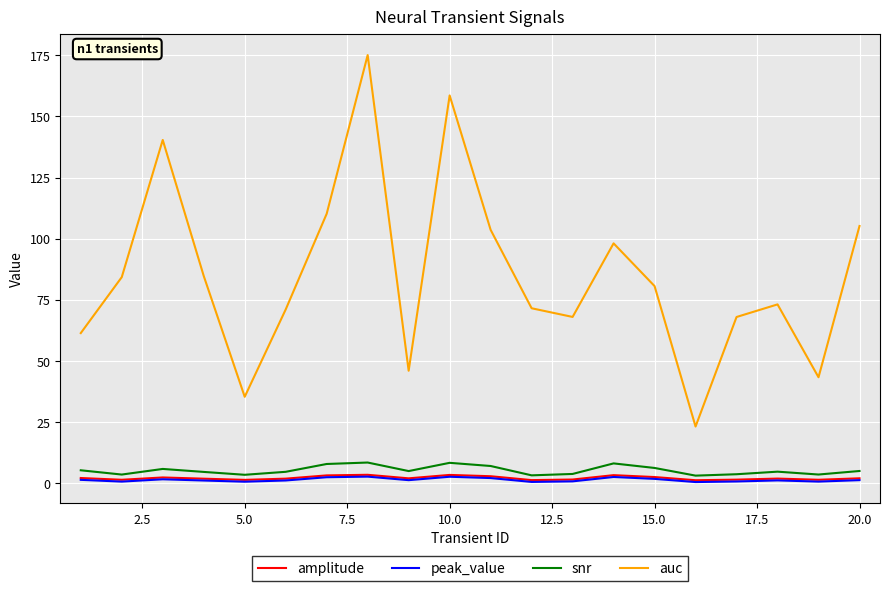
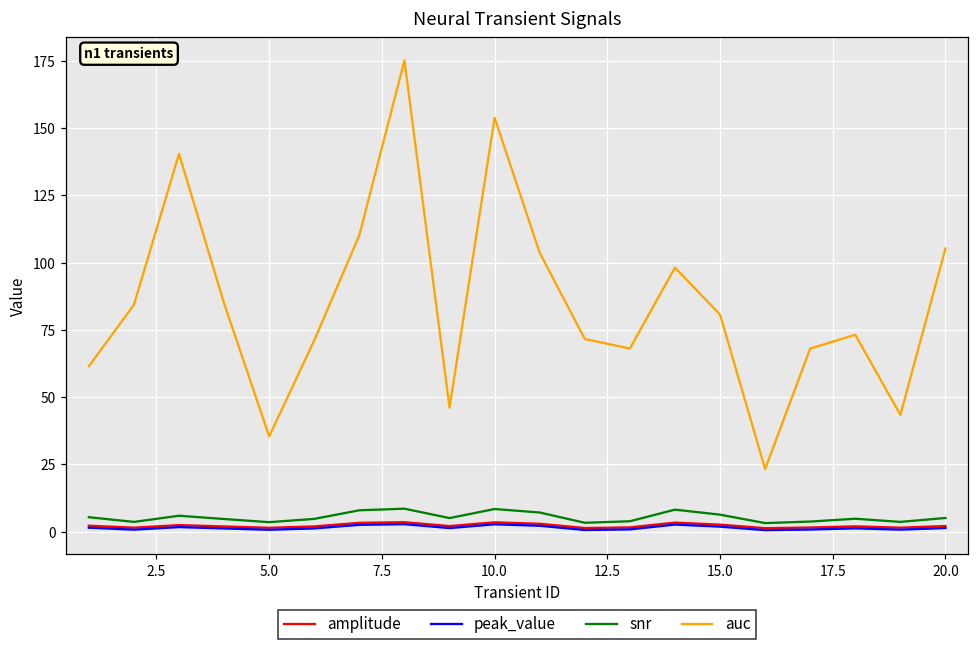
auc, 10.0: 159 -> 154
